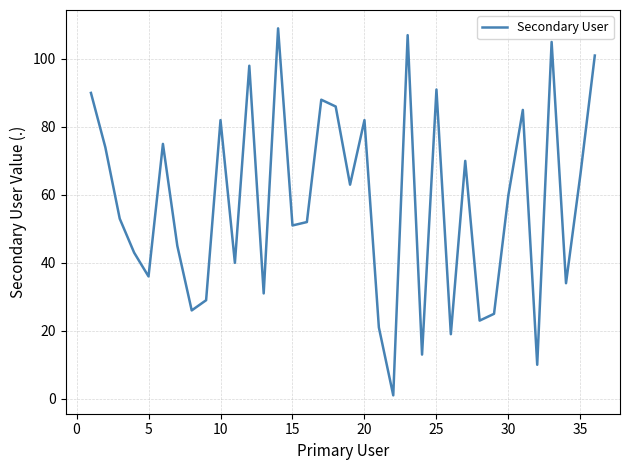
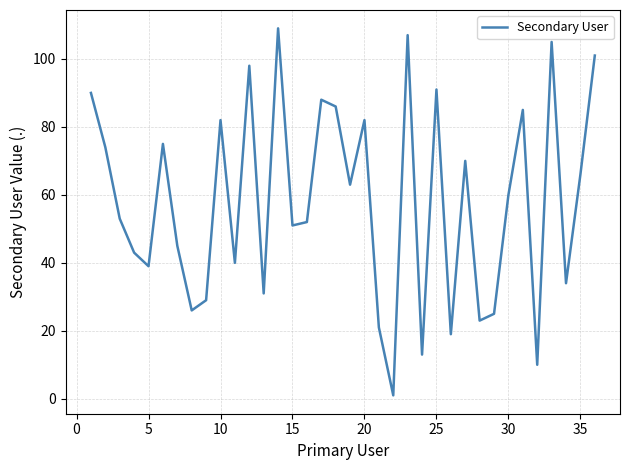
5: 36 -> 39
